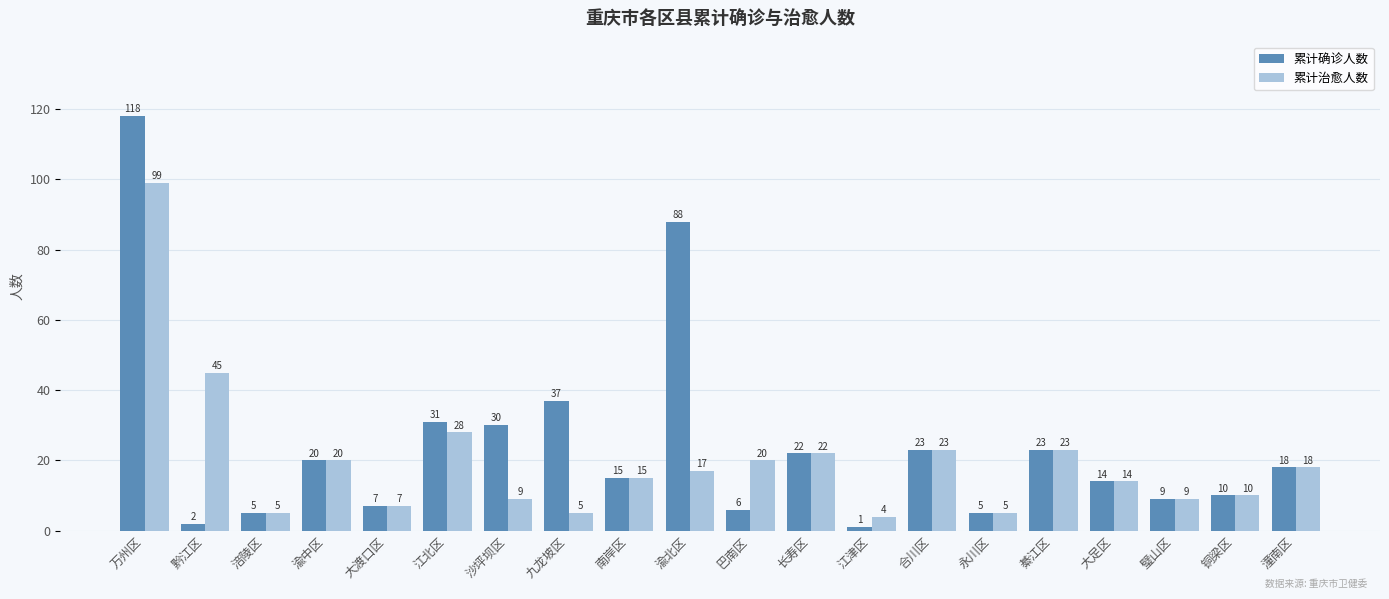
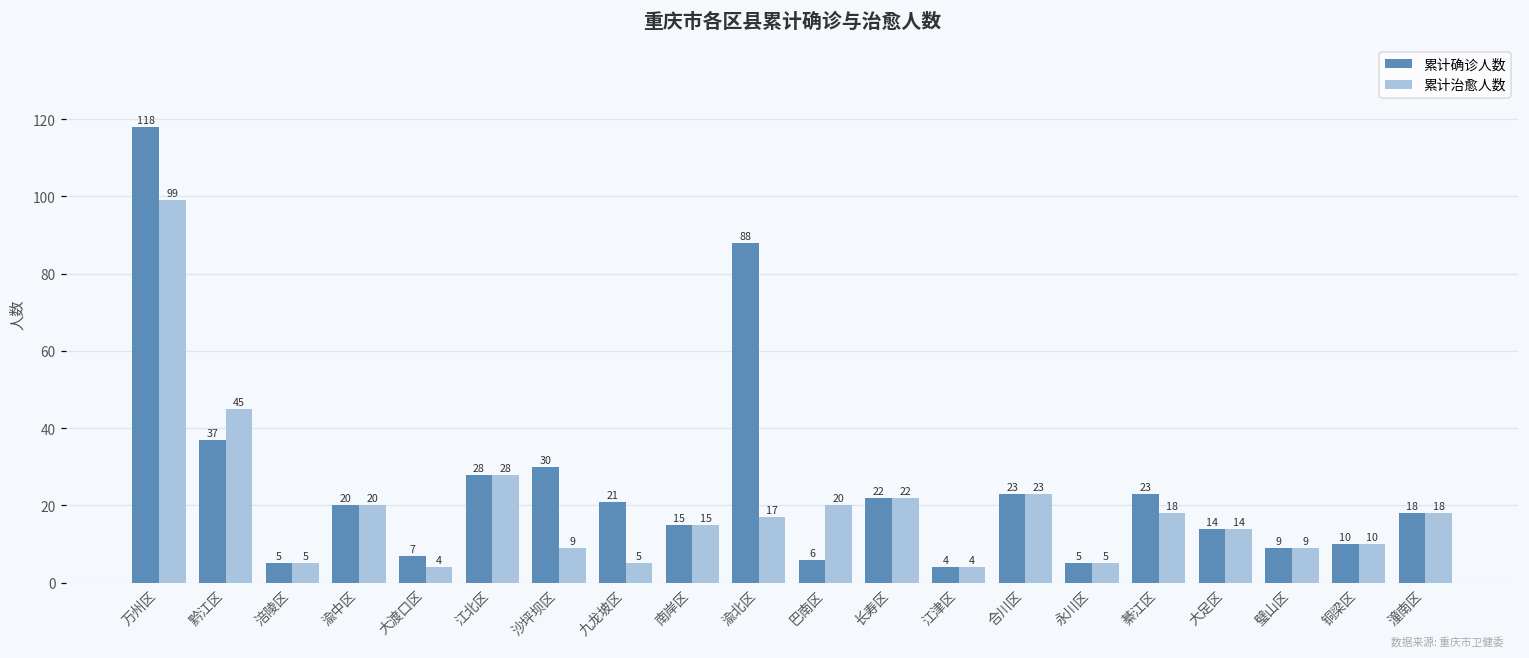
累计确诊人数, 黔江区: 2 -> 37
累计治愈人数, 大渡口区: 7 -> 4
累计确诊人数, 江北区: 31 -> 28
累计确诊人数, 九龙坡区: 37 -> 21
累计确诊人数, 江津区: 1 -> 4
累计治愈人数, 綦江区: 23 -> 18
